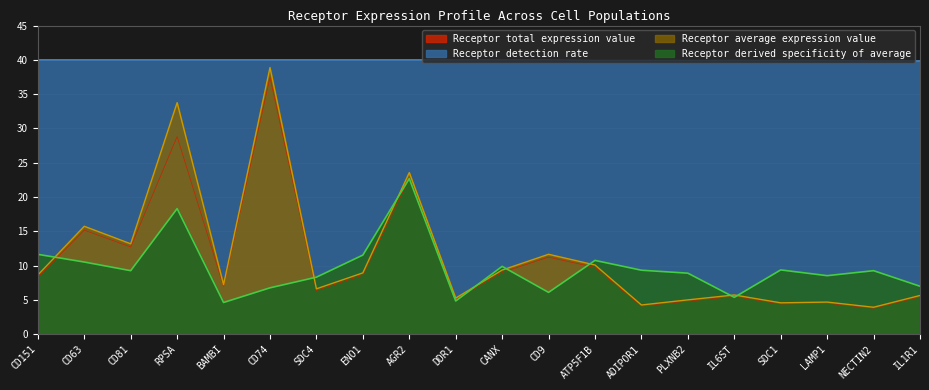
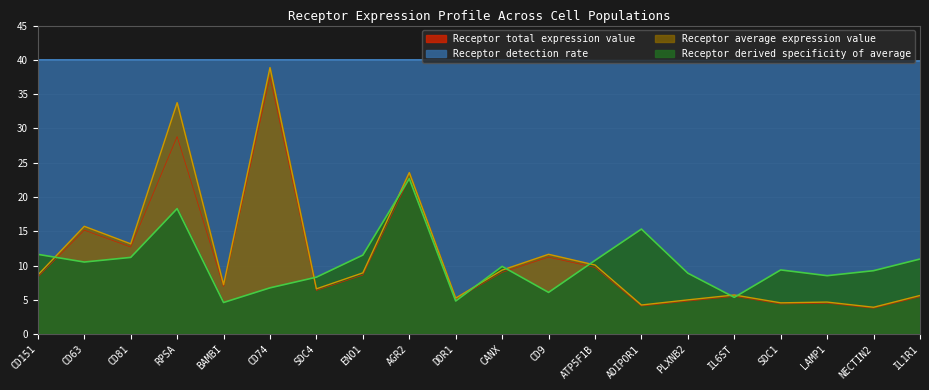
Receptor derived specificity of average, CD81: 9 -> 11
Receptor derived specificity of average, ADIPOR1: 9 -> 15
Receptor derived specificity of average, IL1R1: 7 -> 11
